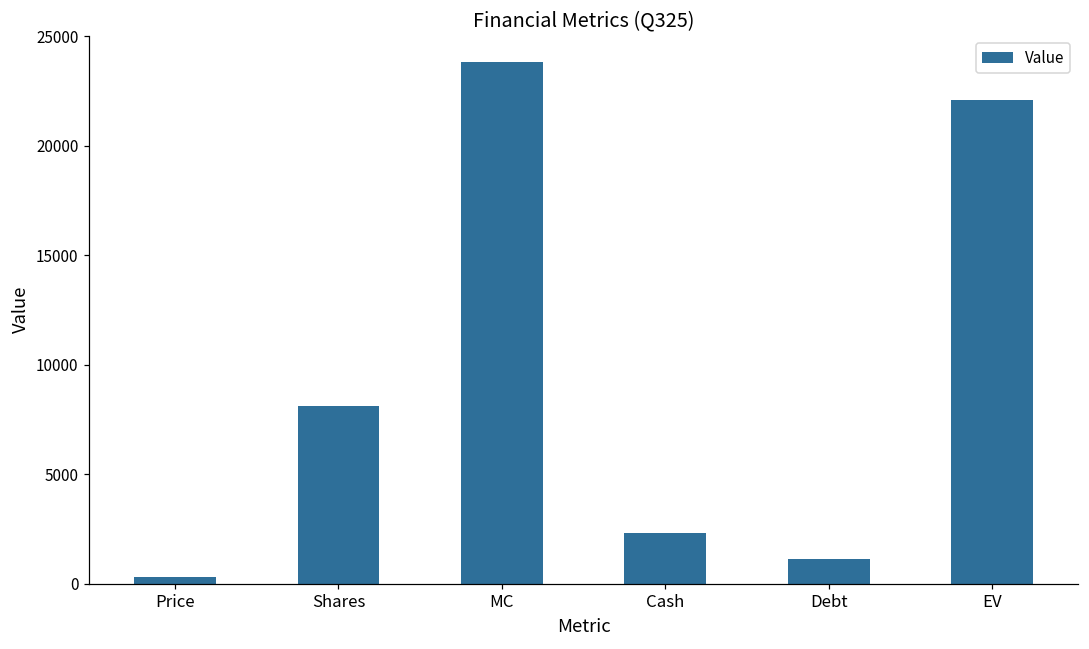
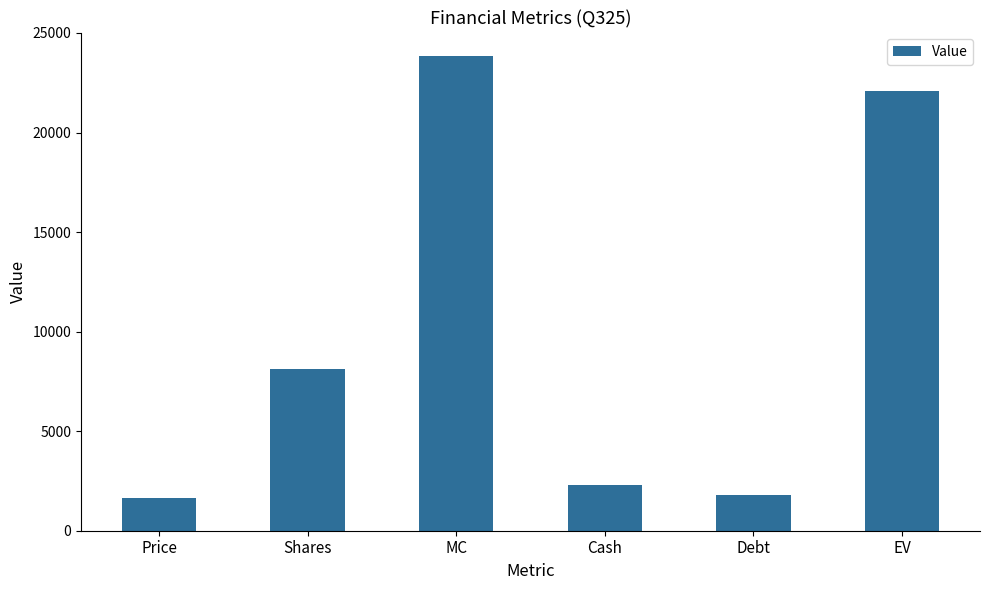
Price: 300 -> 1600
Debt: 1100 -> 1800
